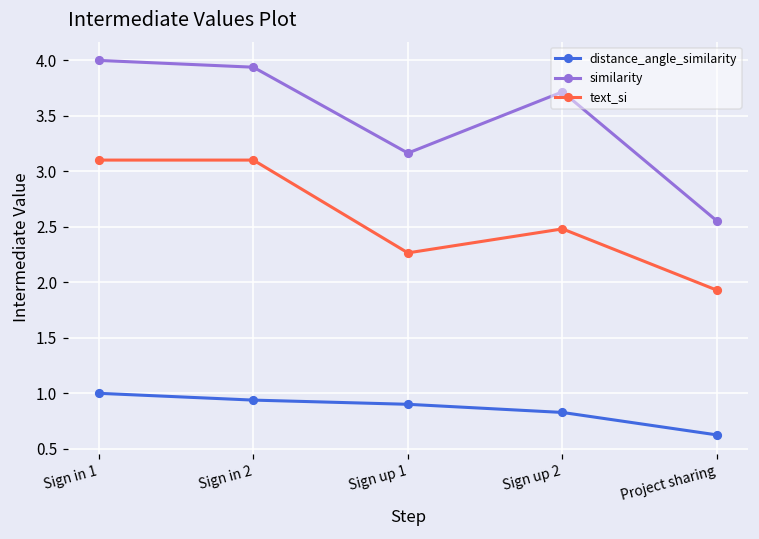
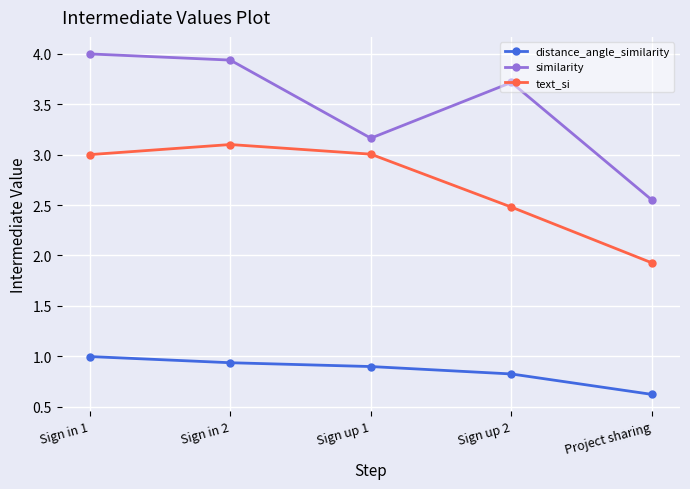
text_si, Sign in 1: 3.1 -> 3.0
text_si, Sign up 1: 2.26 -> 3.00
